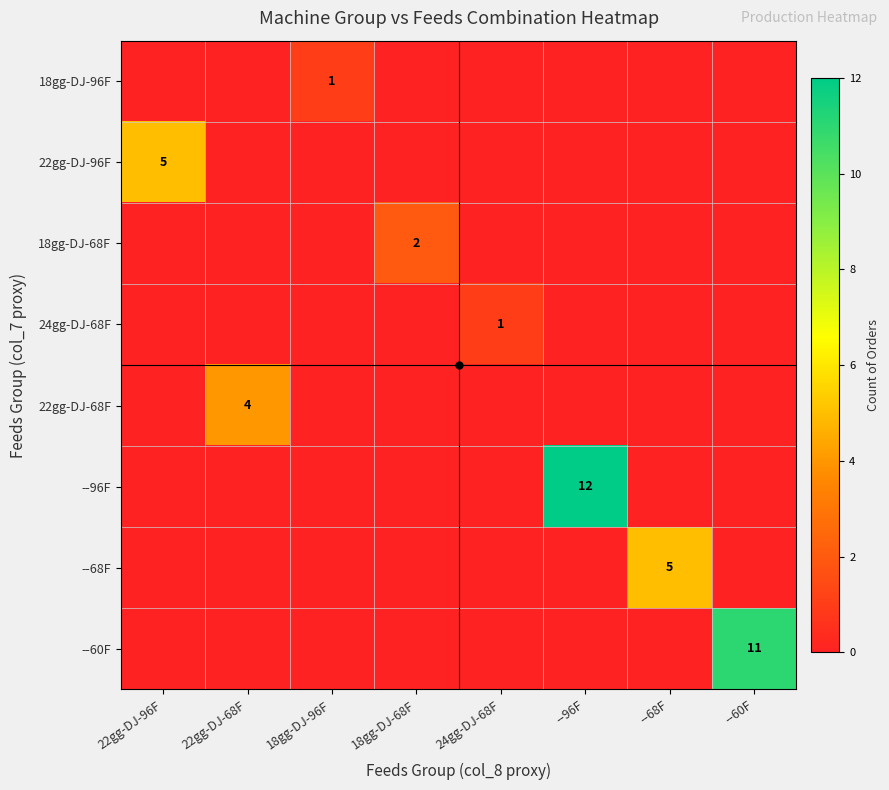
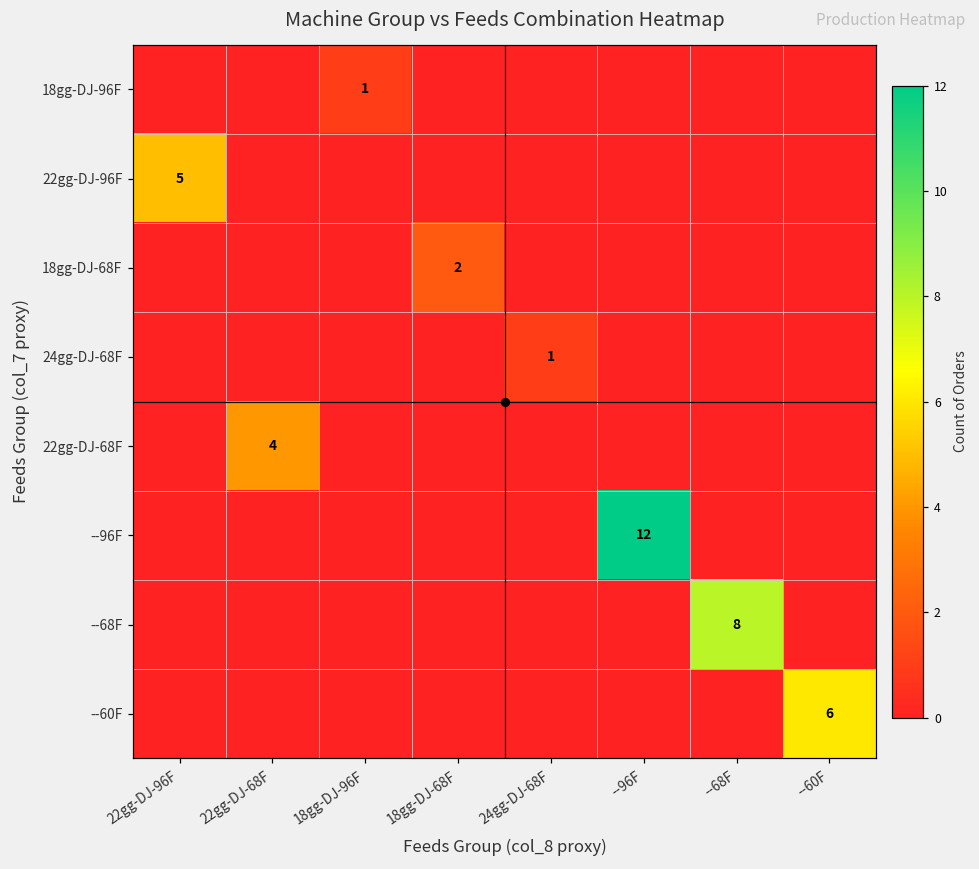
--68F, --68F: 5 -> 8
--60F, --60F: 11 -> 6
